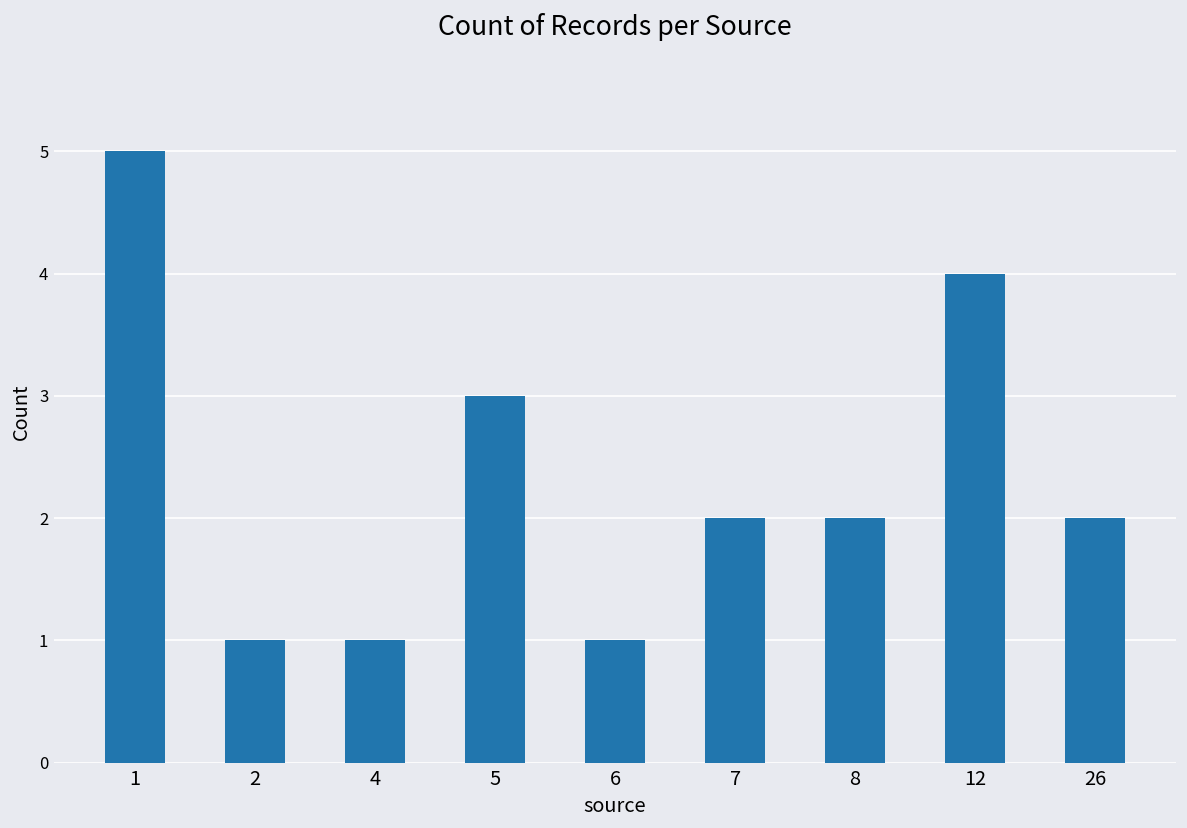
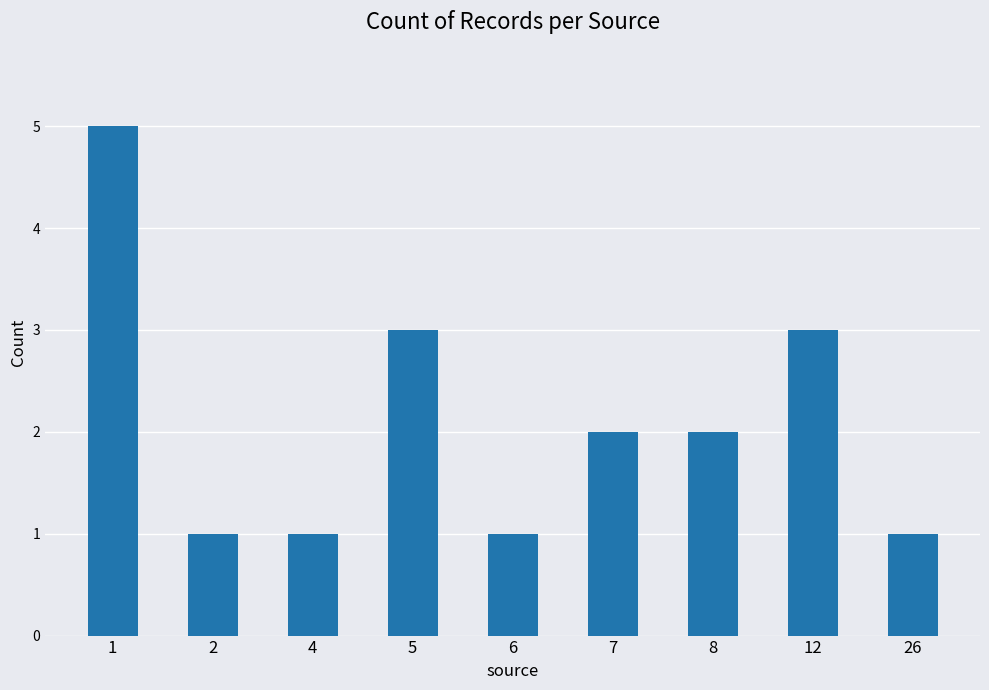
12: 4 -> 3
26: 2 -> 1
